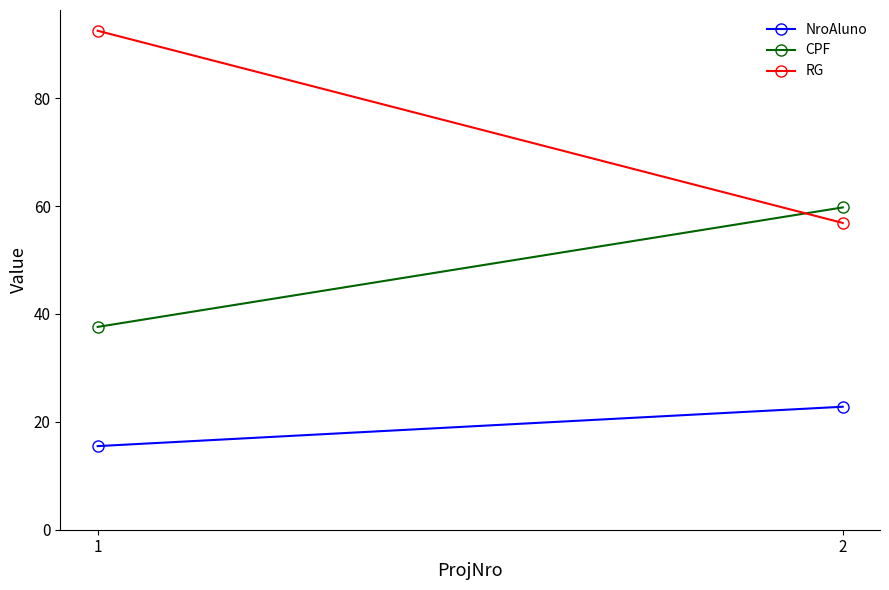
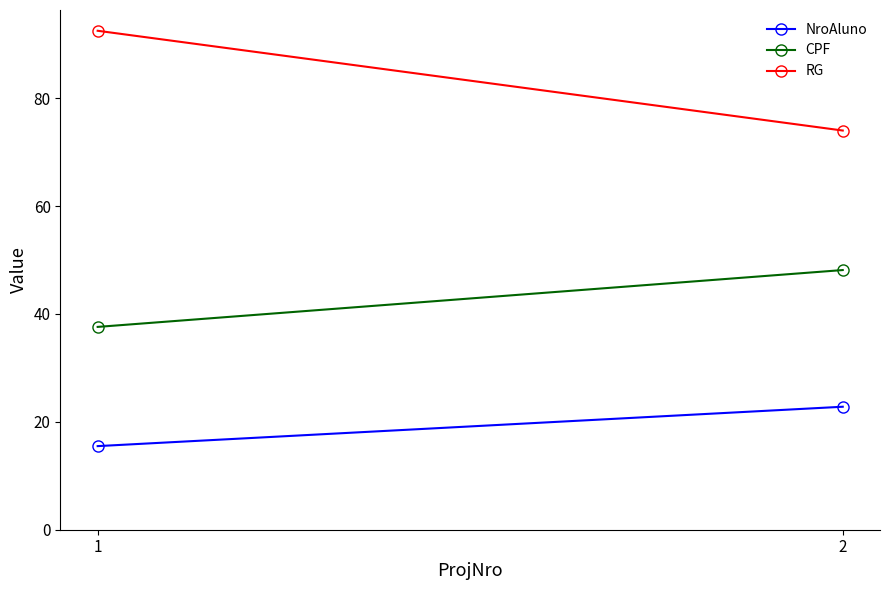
CPF, 2: 60 -> 48
RG, 2: 57 -> 74
